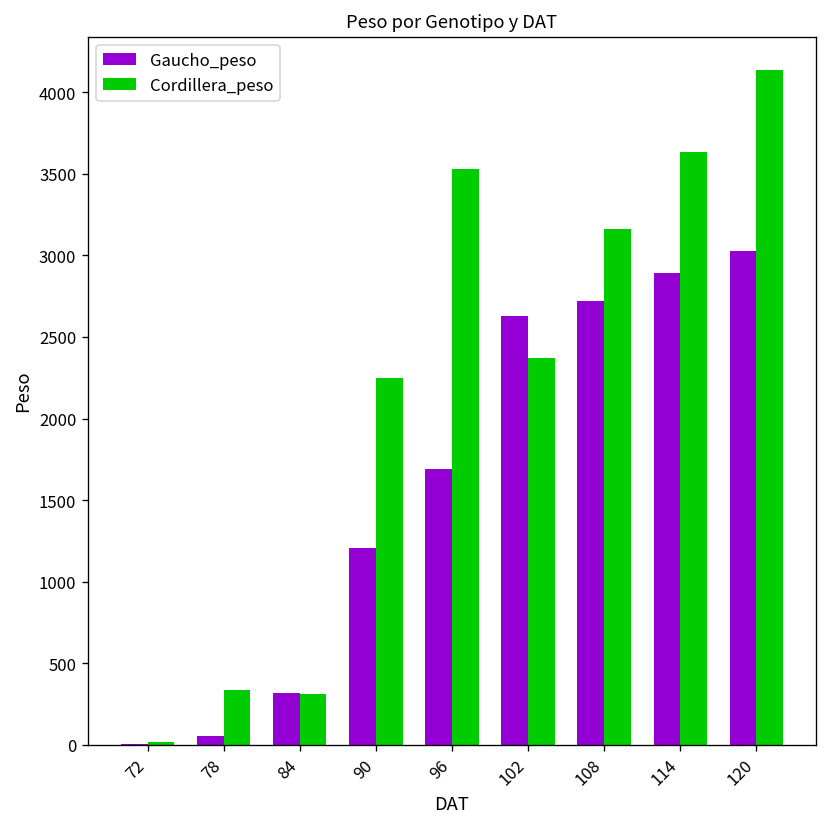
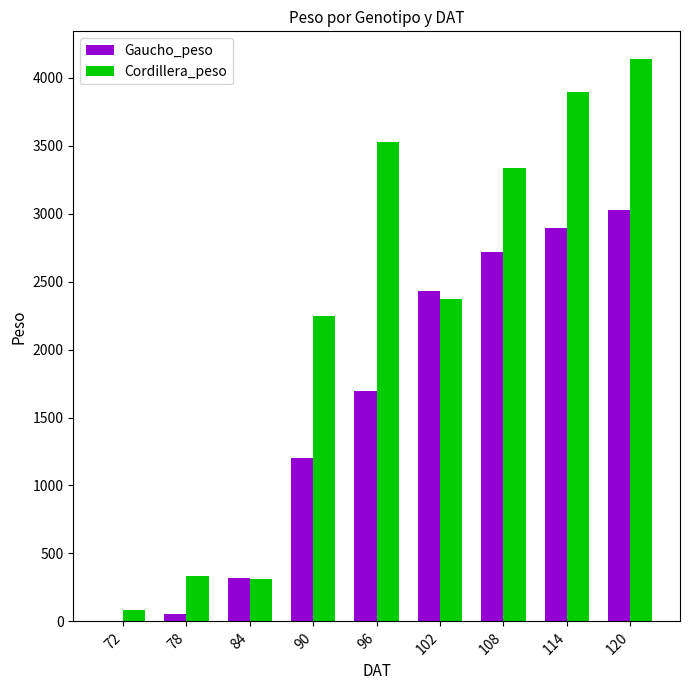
Cordillera_peso, 72: 20 -> 80
Gaucho_peso, 102: 2630 -> 2430
Cordillera_peso, 108: 3160 -> 3340
Cordillera_peso, 114: 3630 -> 3890
